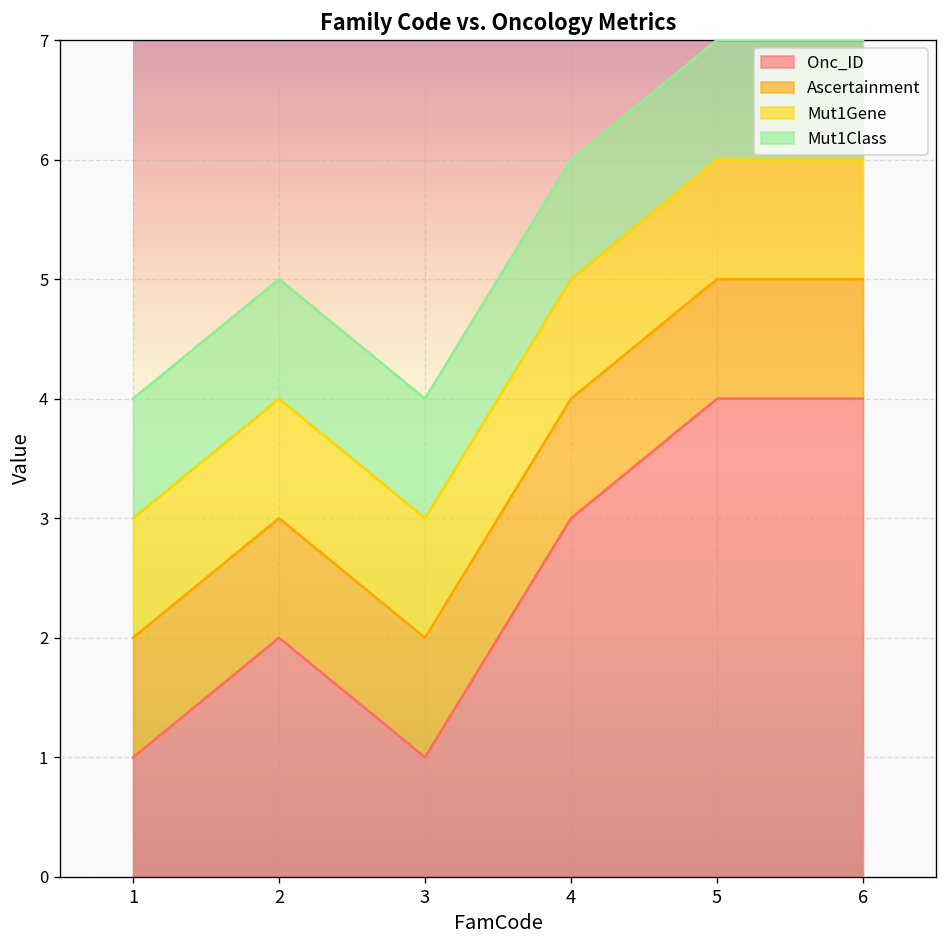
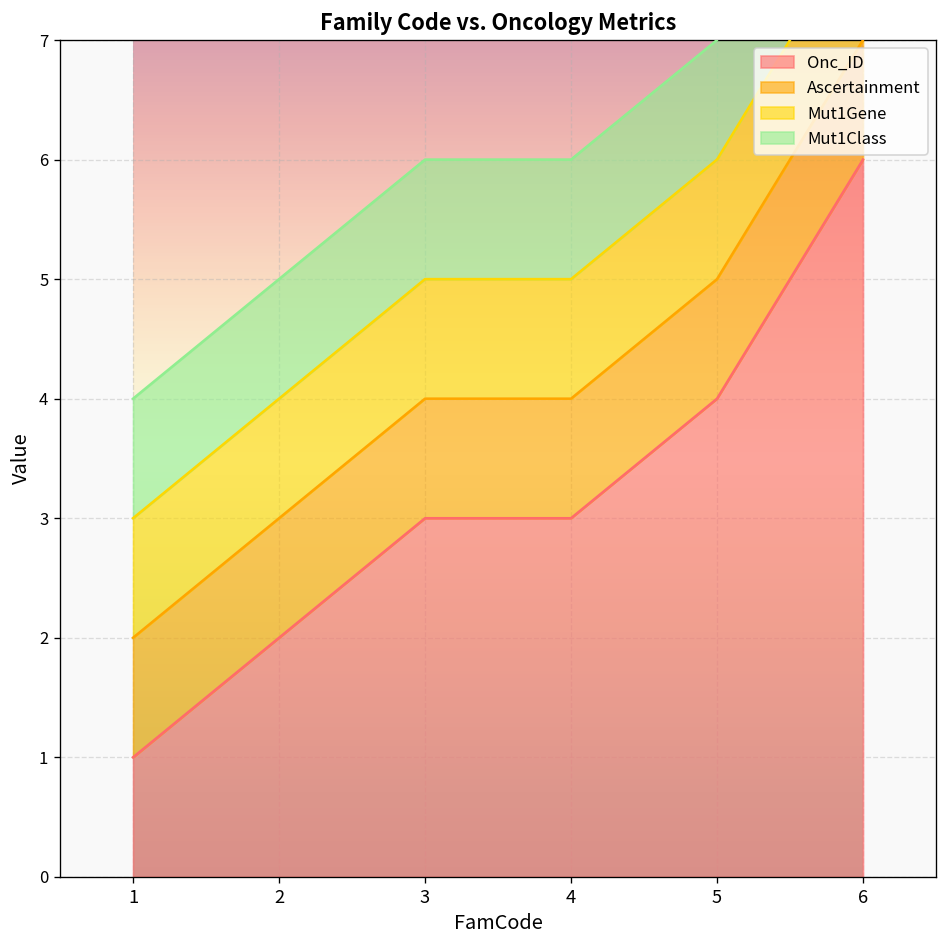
Onc_ID, 3: 1 -> 3
Onc_ID, 6: 4 -> 6
